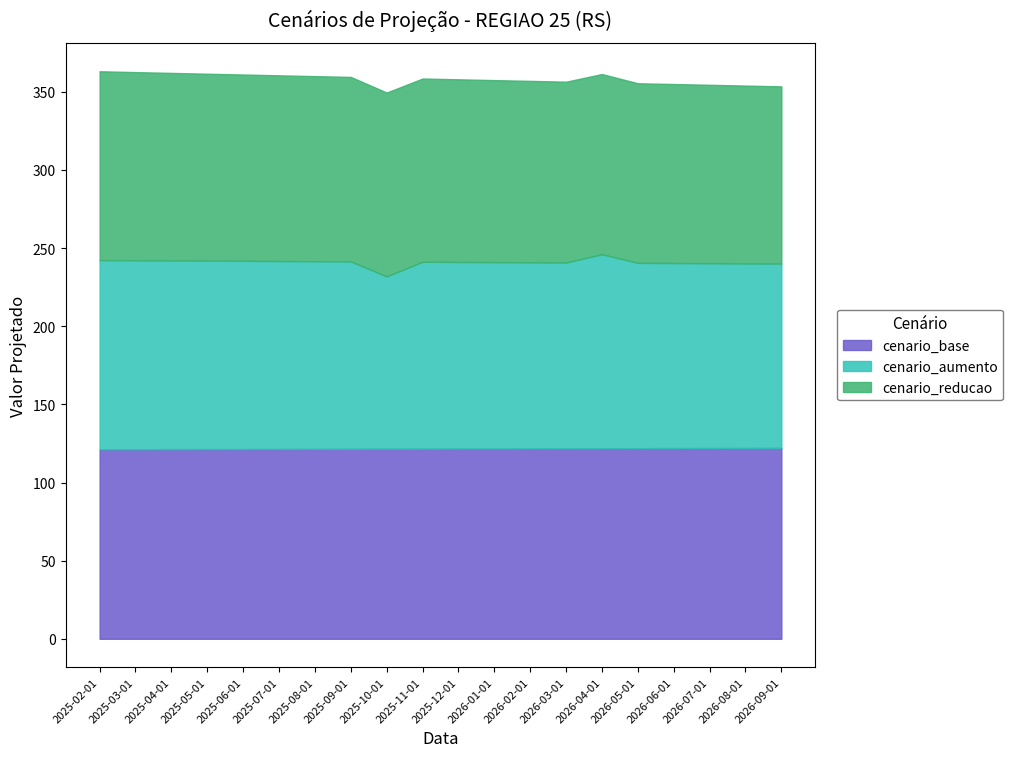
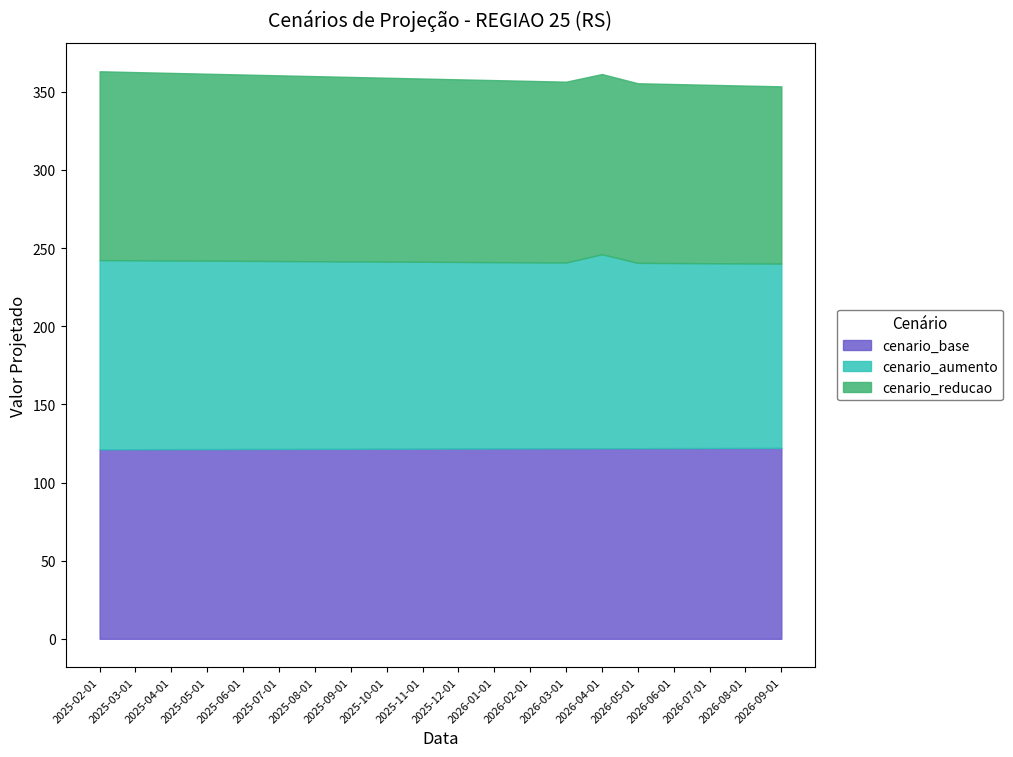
cenario_aumento, 2025-10-01: 110 -> 120
